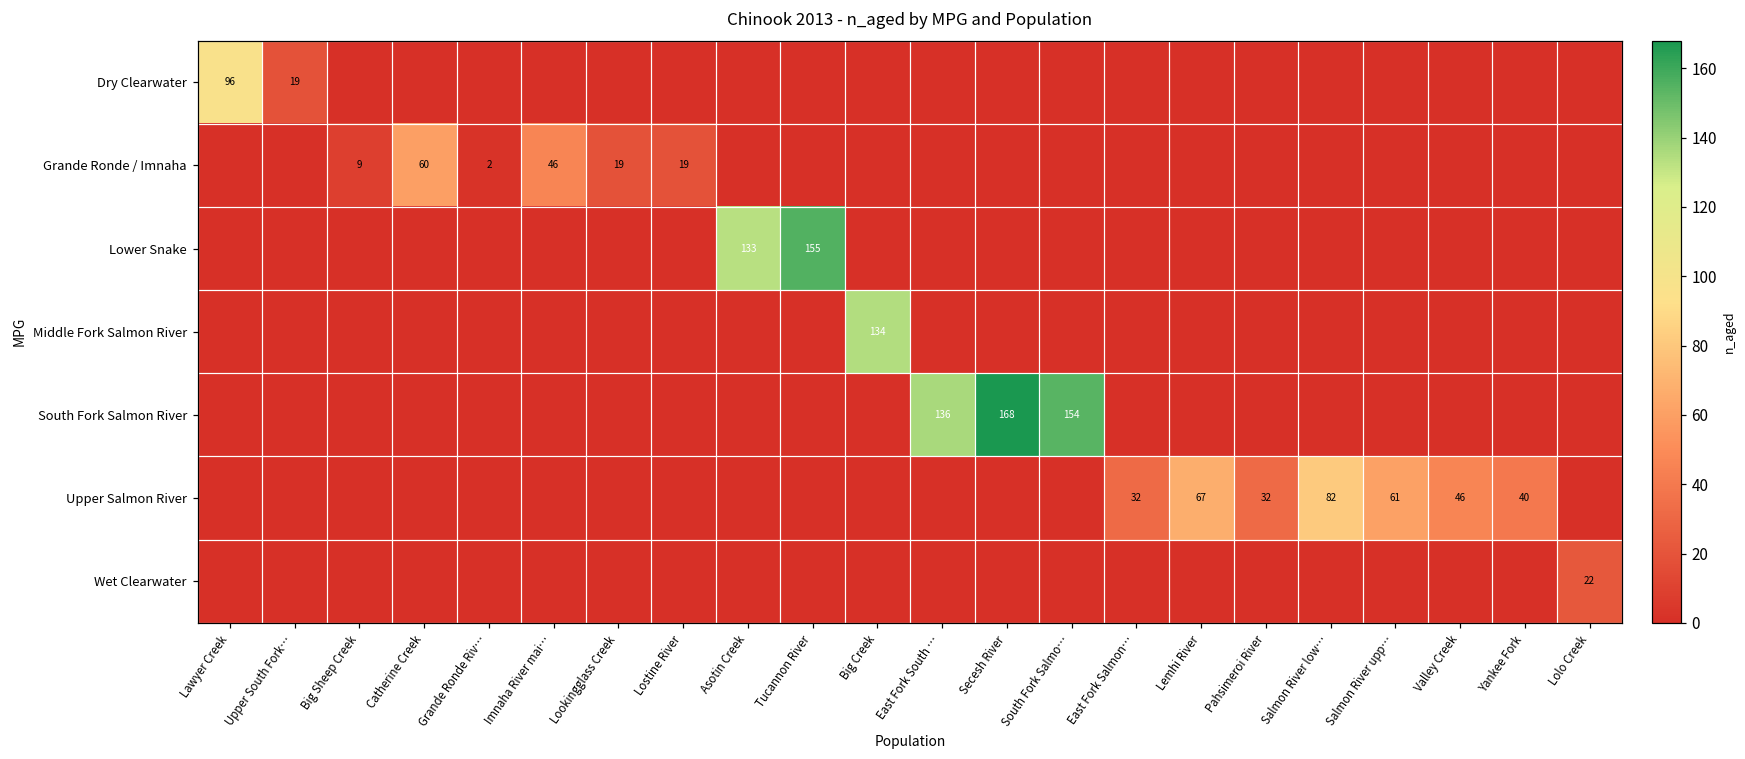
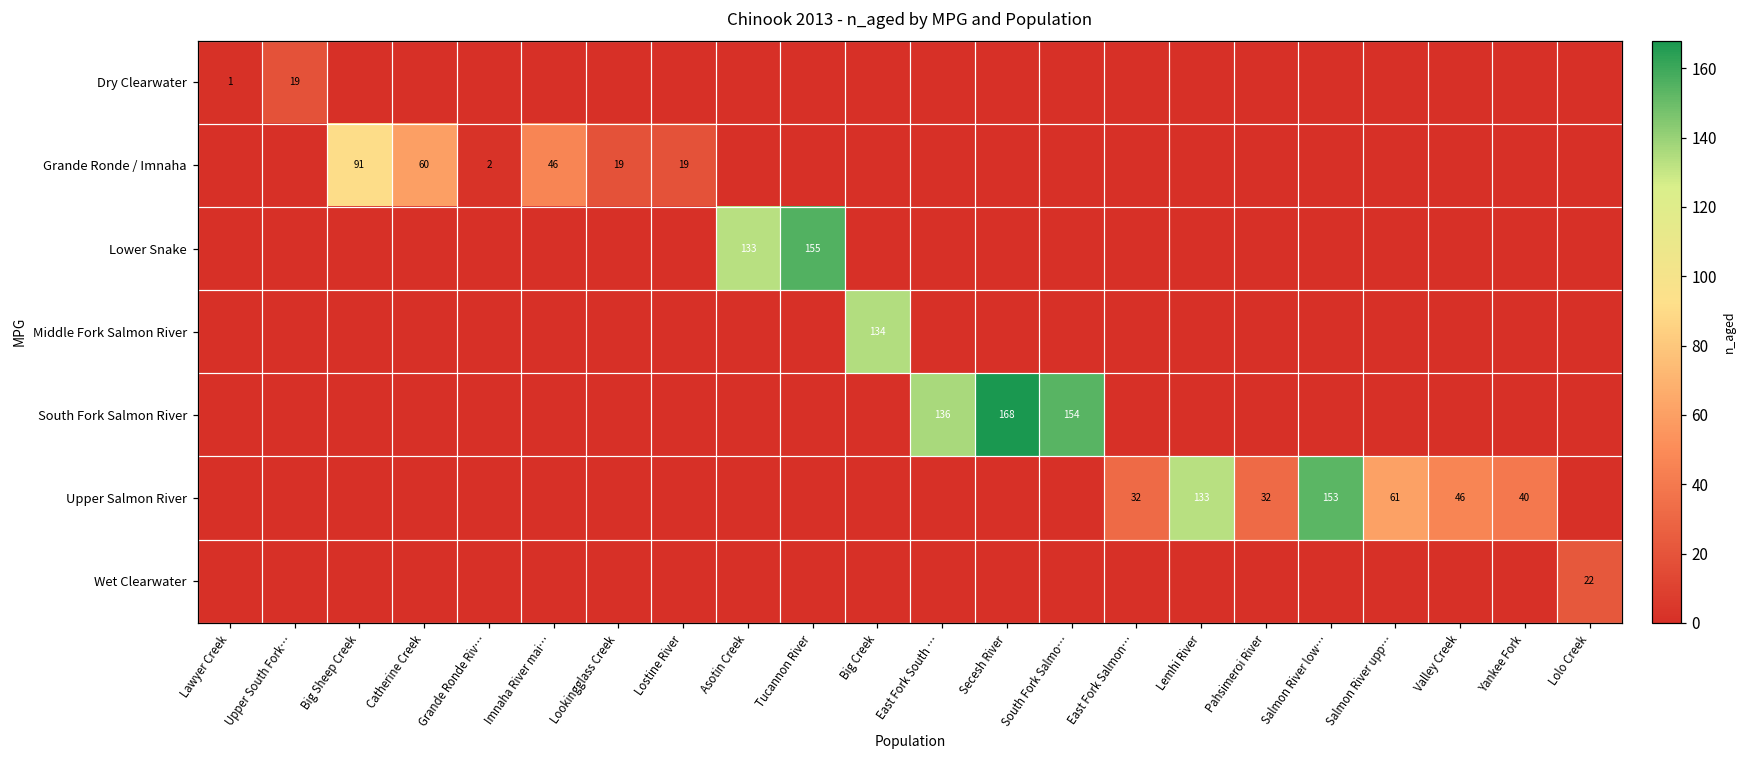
Dry Clearwater, Lawyer Creek: 96 -> 1
Grande Ronde / Imnaha, Big Sheep Creek: 9 -> 91
Upper Salmon River, Lemhi River: 67 -> 133
Upper Salmon River, Salmon River low…: 82 -> 153
